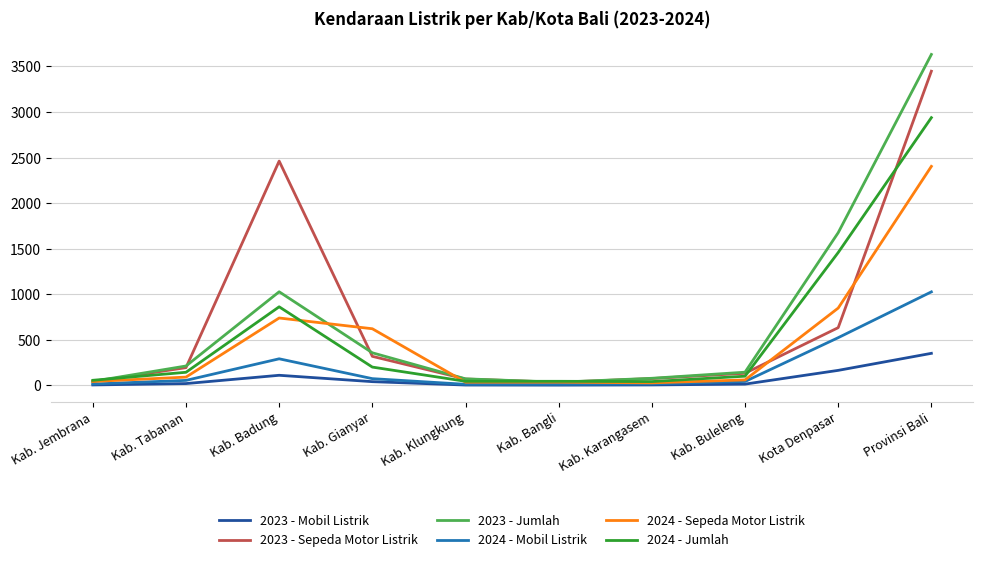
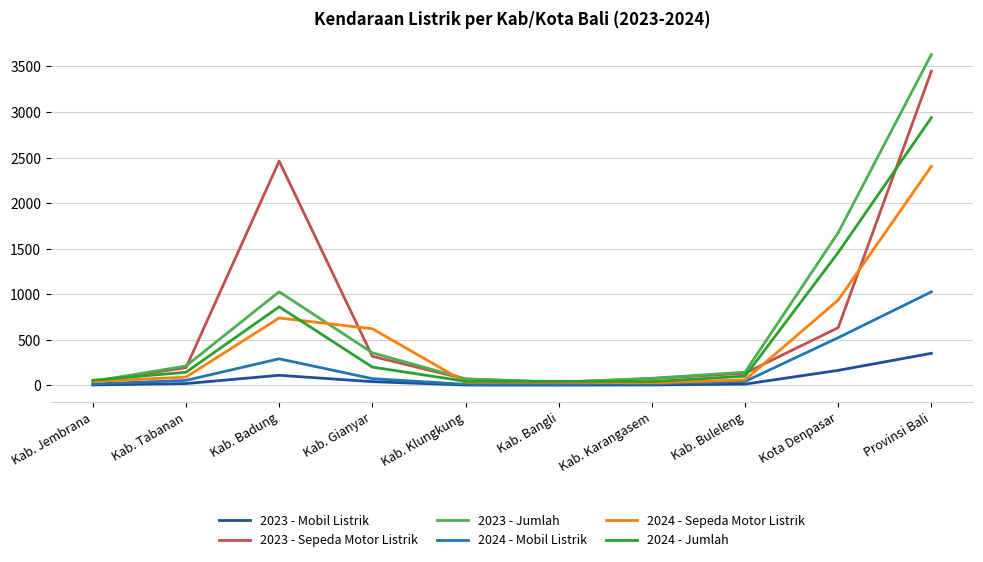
2024 - Sepeda Motor Listrik, Kota Denpasar: 800 -> 900
